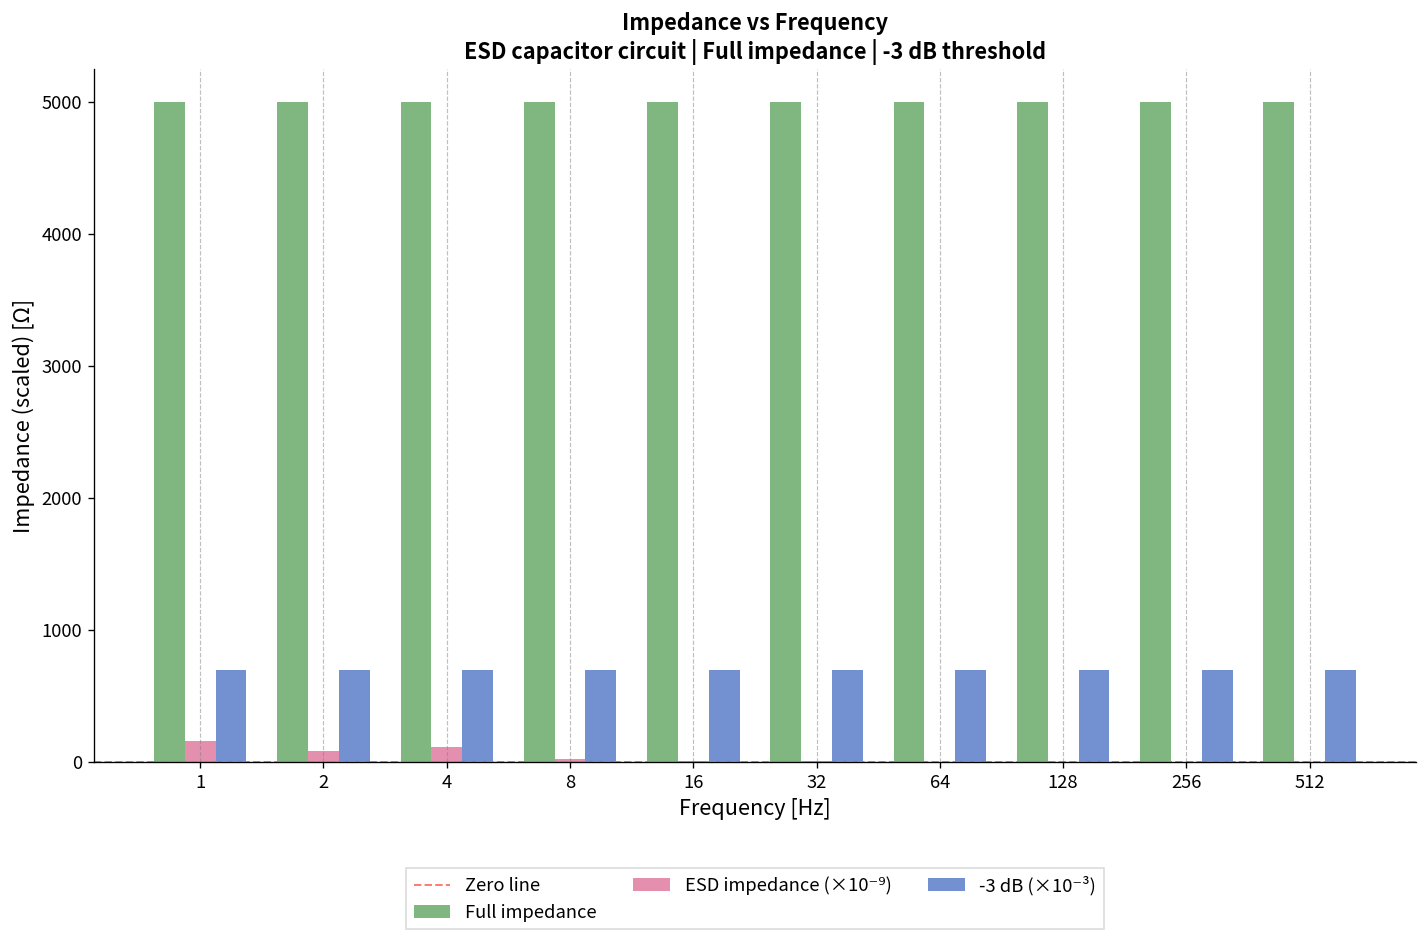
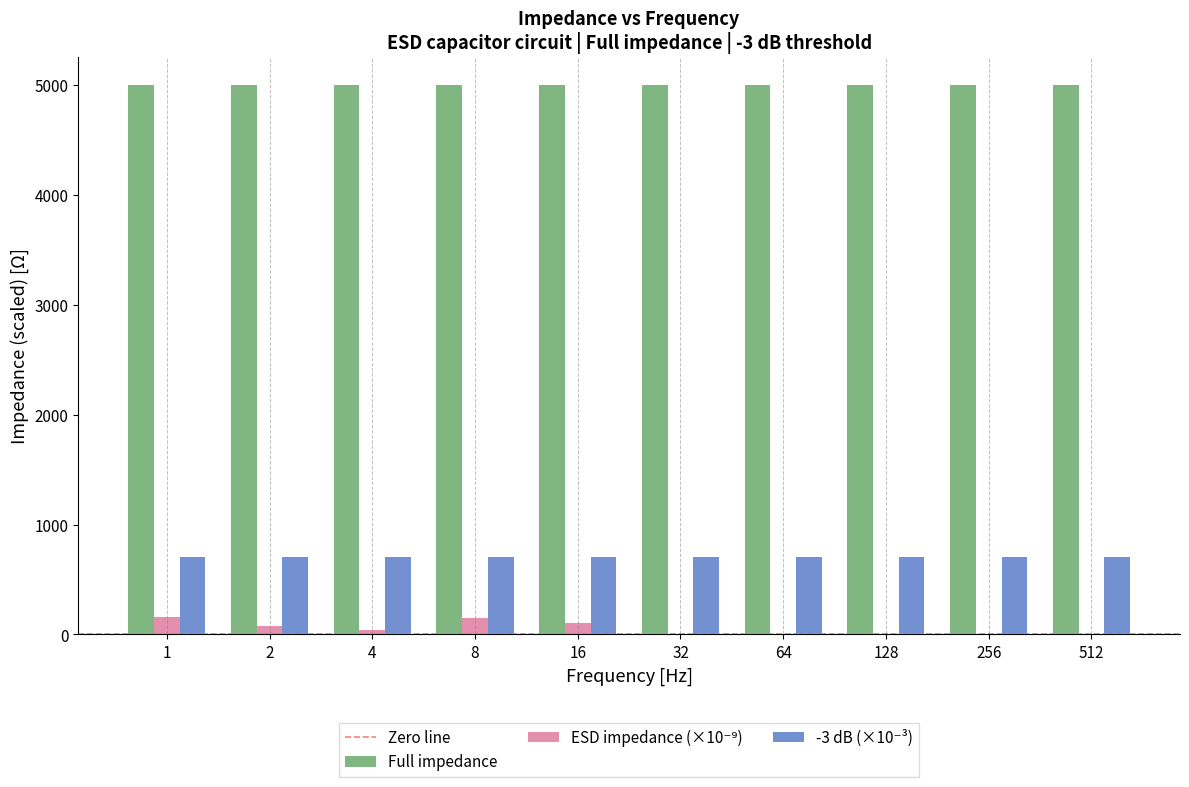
ESD impedance (×10⁻⁹), 4: 120 -> 40
ESD impedance (×10⁻⁹), 8: 20 -> 150
ESD impedance (×10⁻⁹), 16: 10 -> 100
